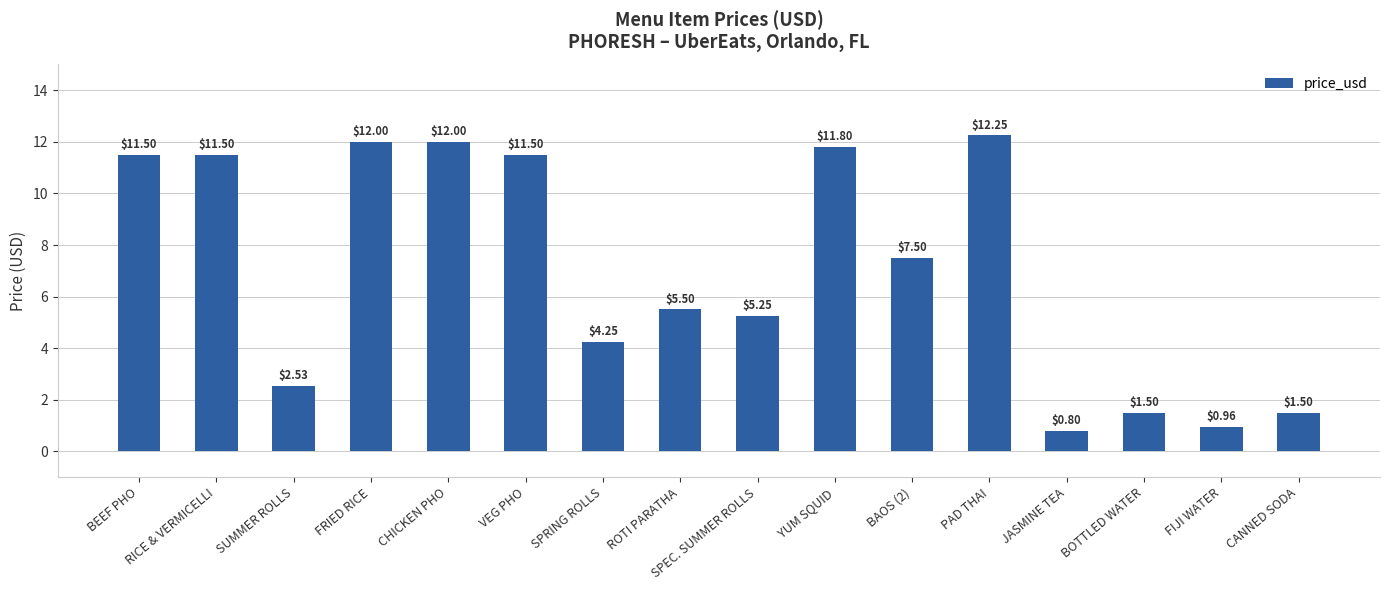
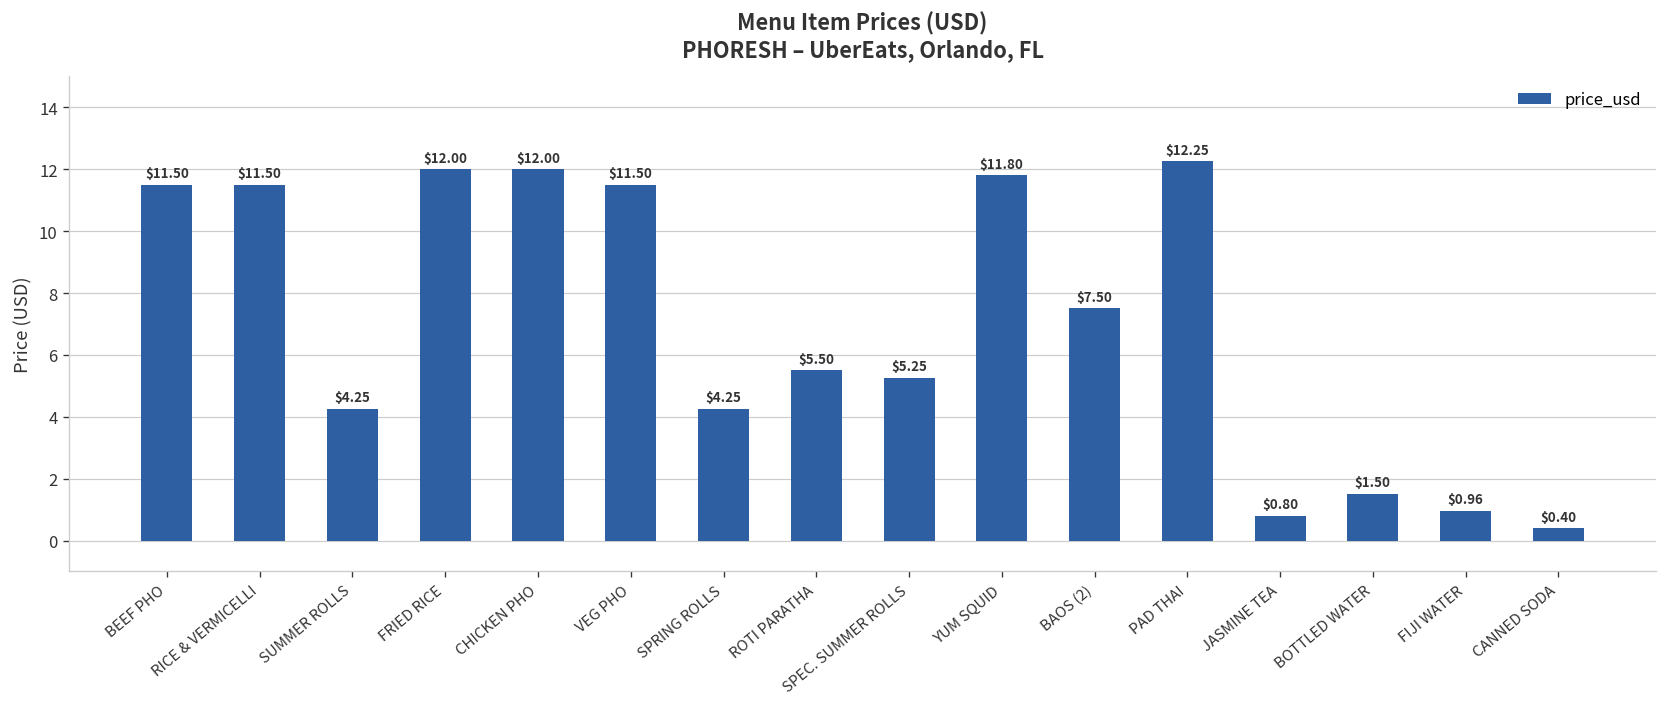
SUMMER ROLLS: $2.53 -> $4.25
CANNED SODA: $1.50 -> $0.40
